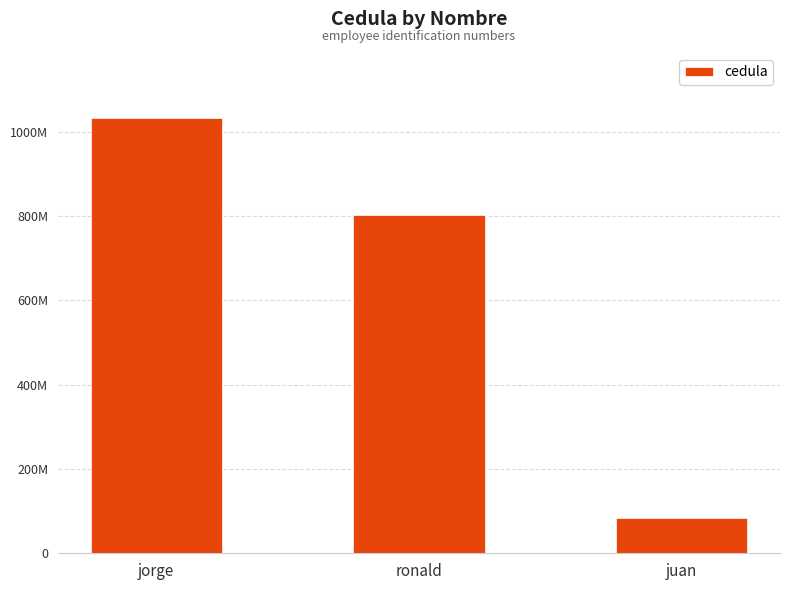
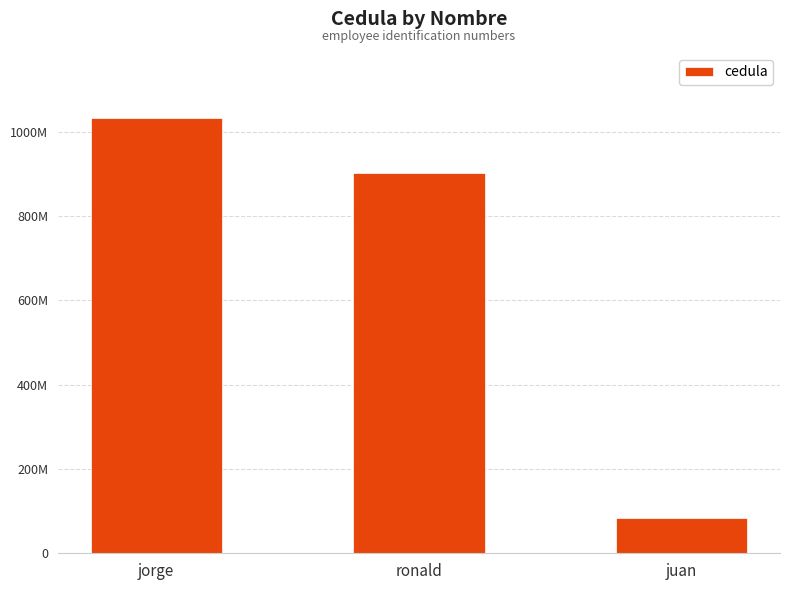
ronald: 800000000 -> 900000000
